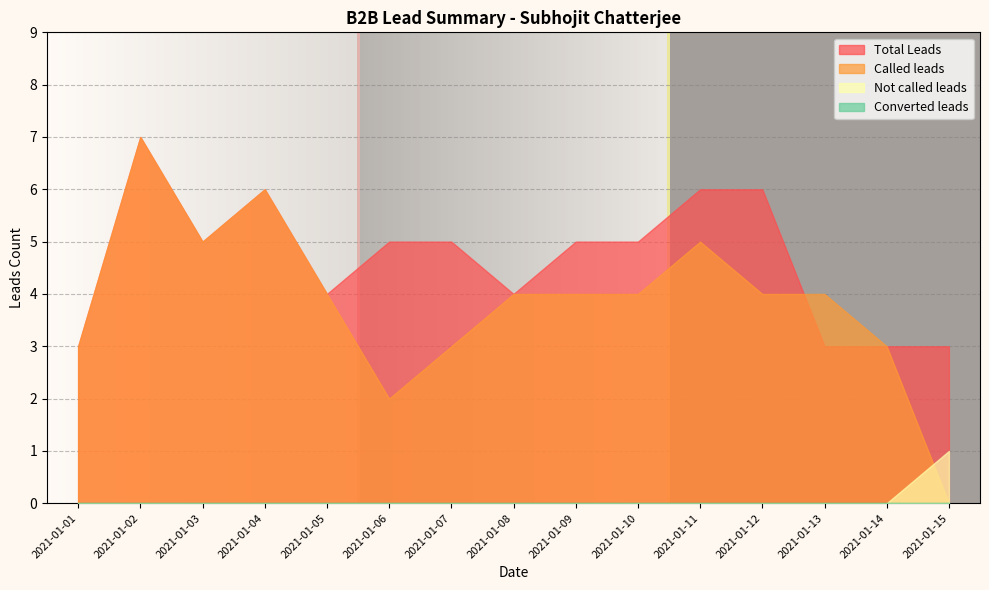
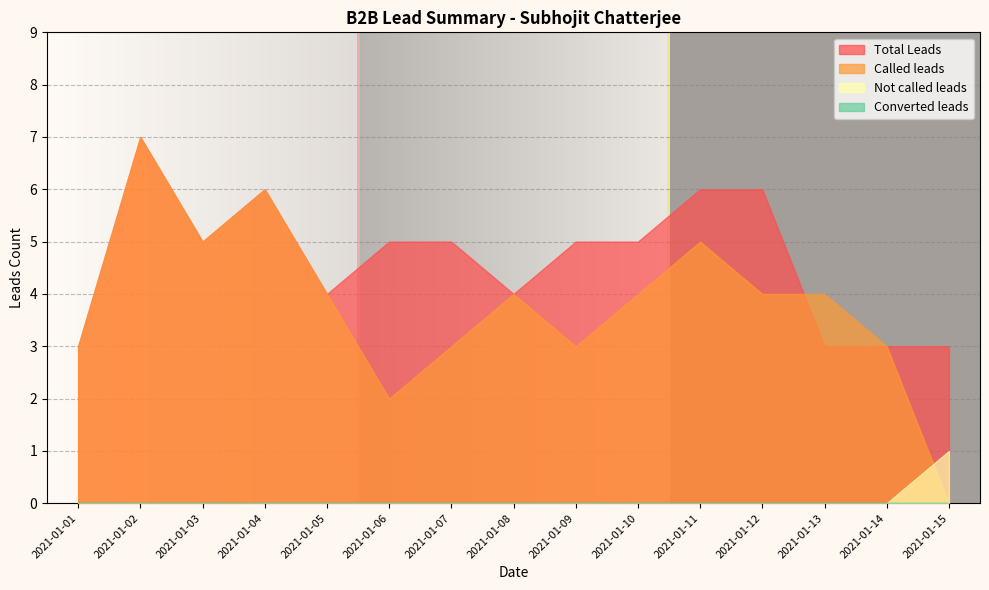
Called leads, 2021-01-09: 4 -> 3
